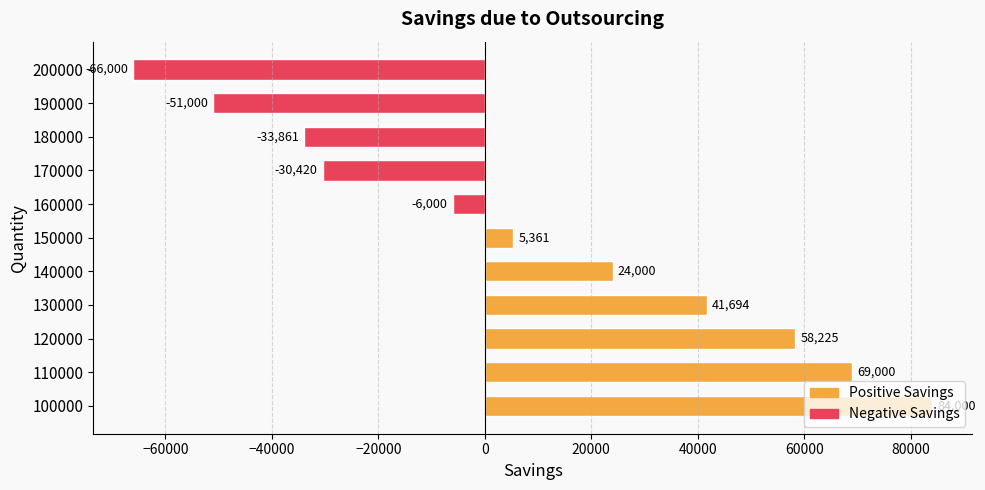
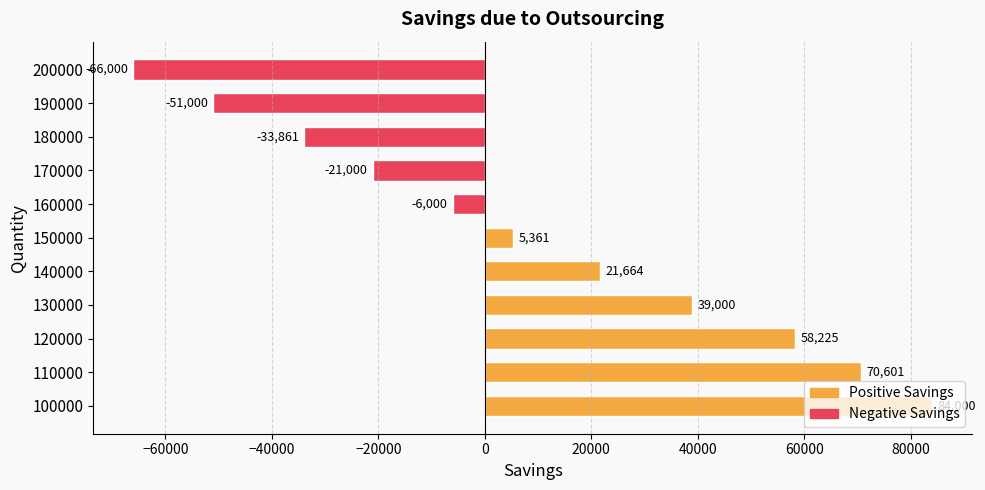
170000: -30,420 -> -21,000
140000: 24,000 -> 21,664
130000: 41,694 -> 39,000
110000: 69,000 -> 70,601
